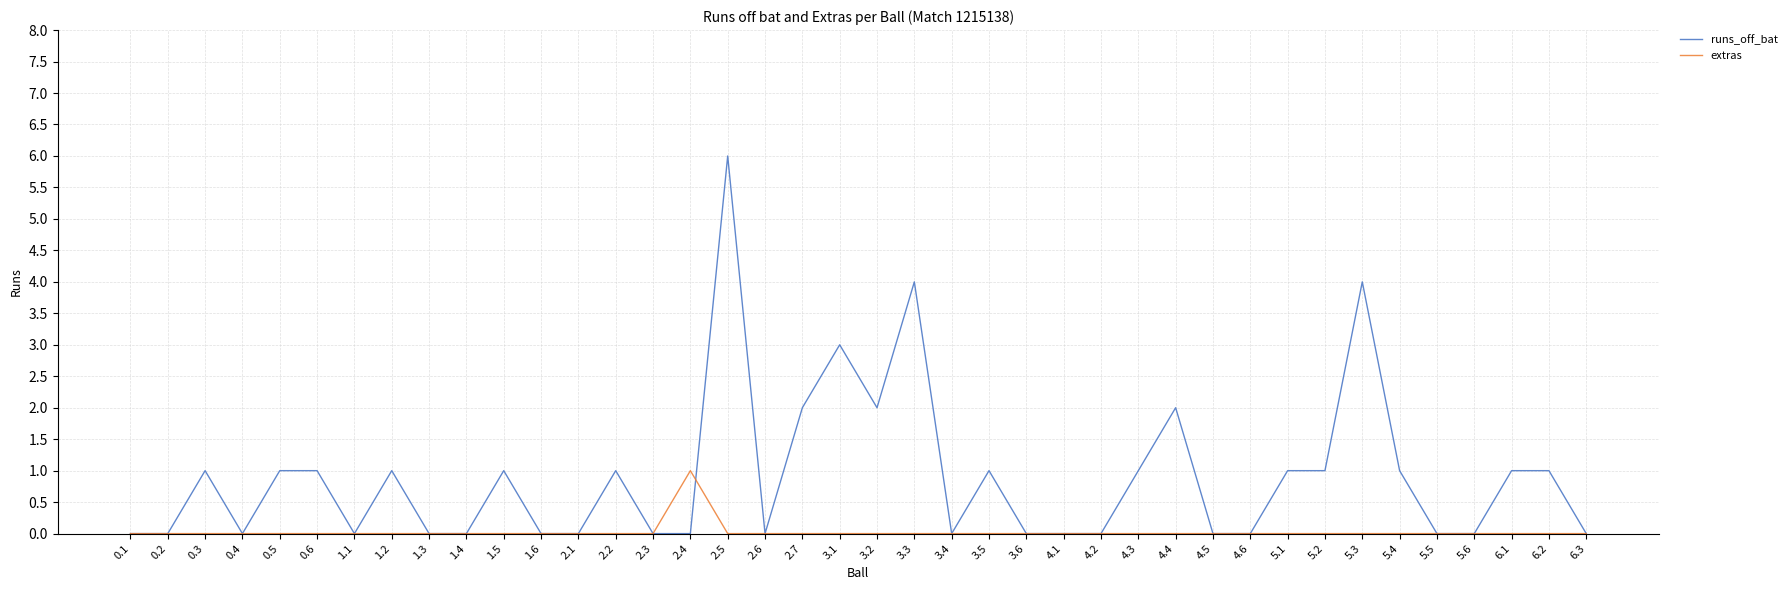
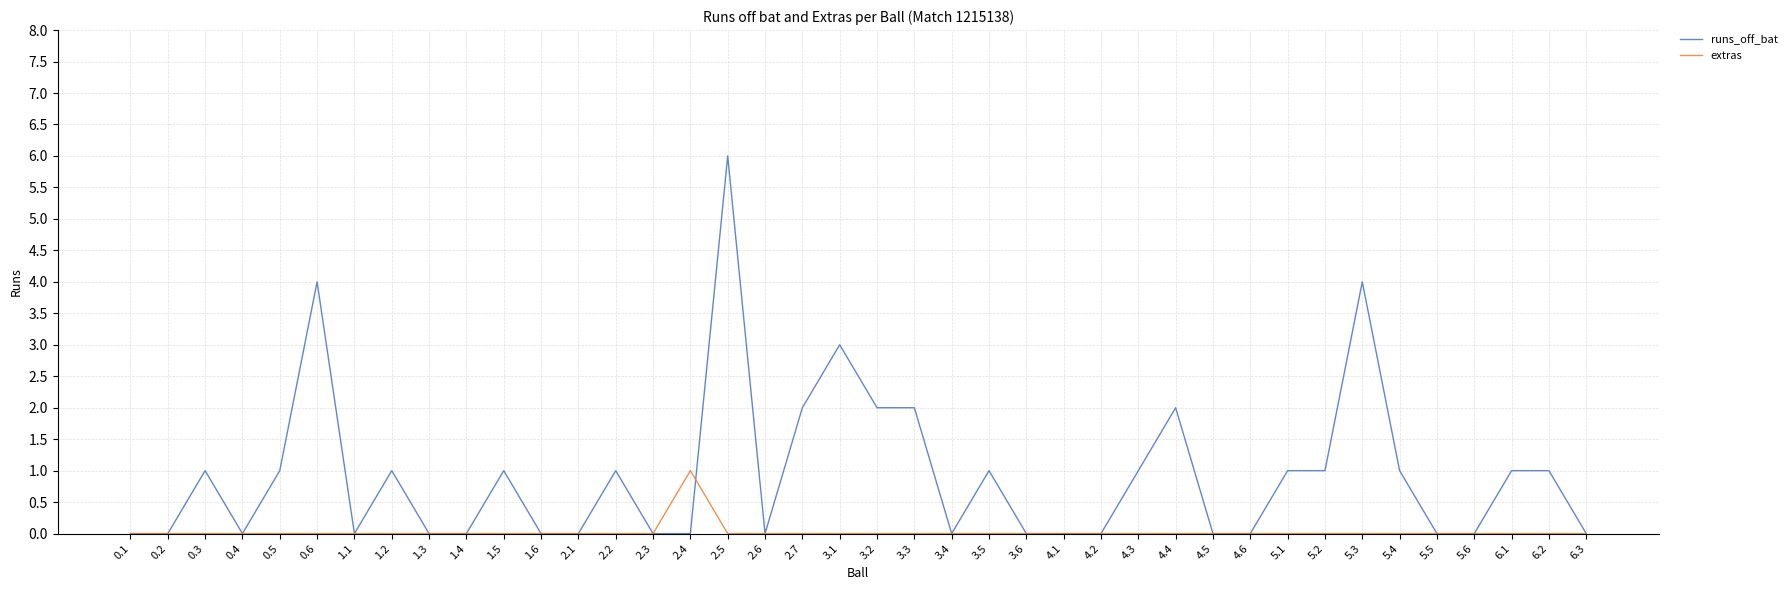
runs_off_bat, 0.6: 1 -> 4
runs_off_bat, 3.3: 4 -> 2
